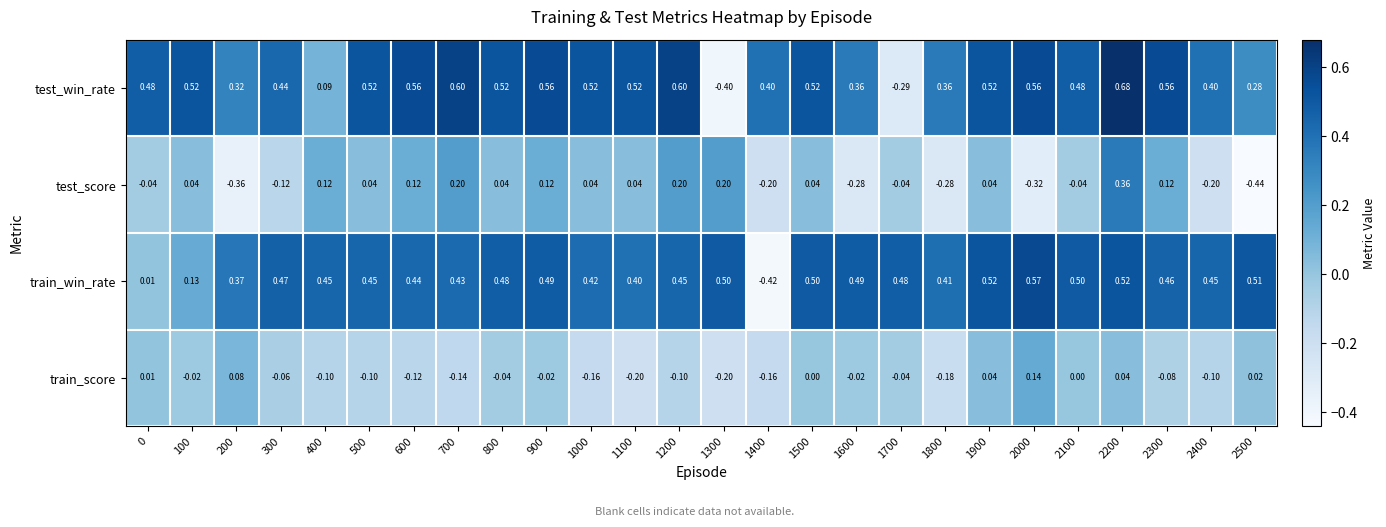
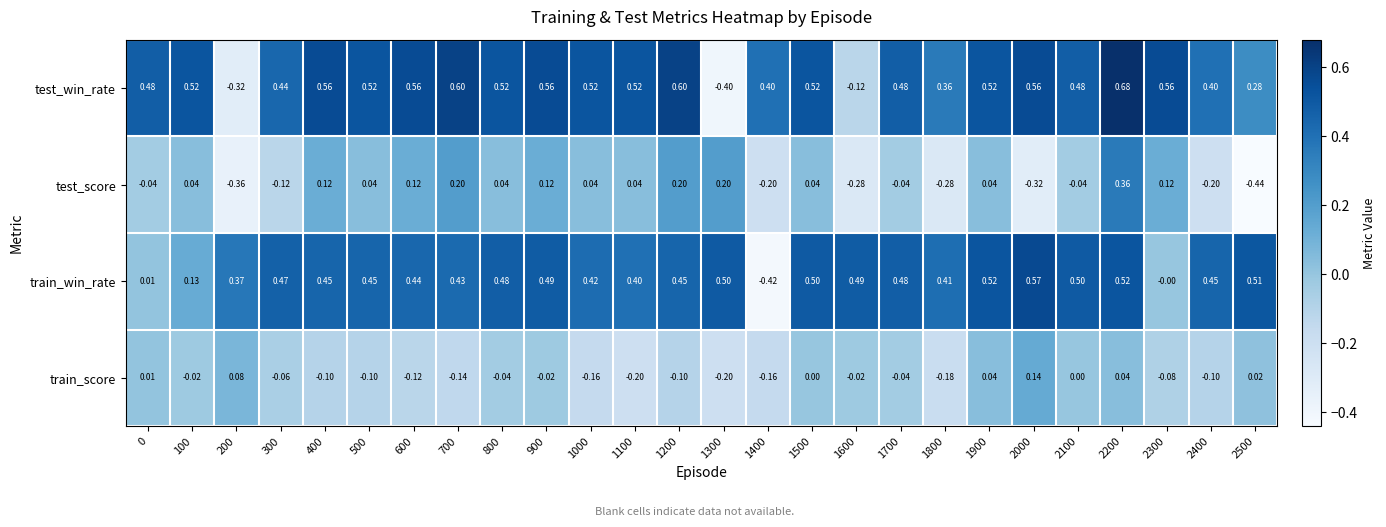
test_win_rate, 200: 0.32 -> -0.32
test_win_rate, 400: 0.09 -> 0.56
test_win_rate, 1600: 0.36 -> -0.12
test_win_rate, 1700: -0.29 -> 0.48
train_win_rate, 2300: 0.46 -> -0.00
